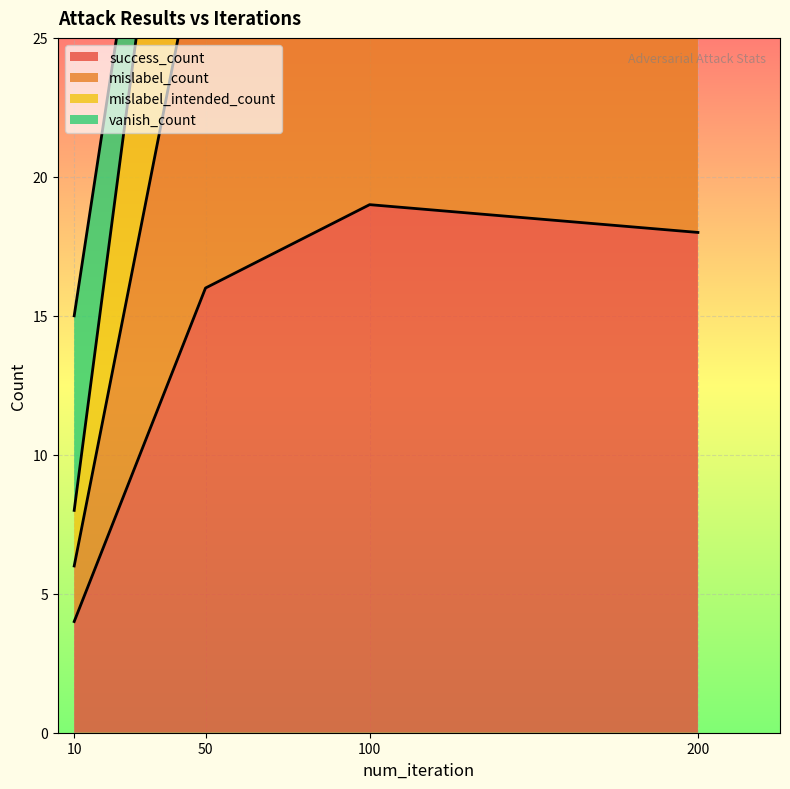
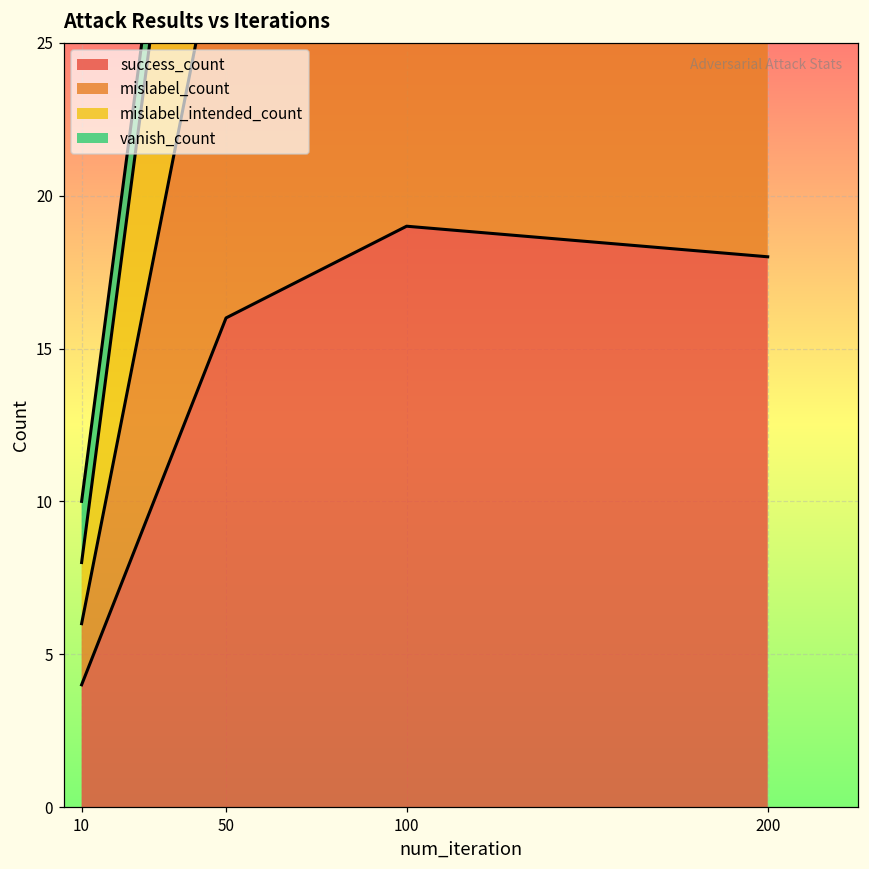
vanish_count, 10: 7 -> 2
